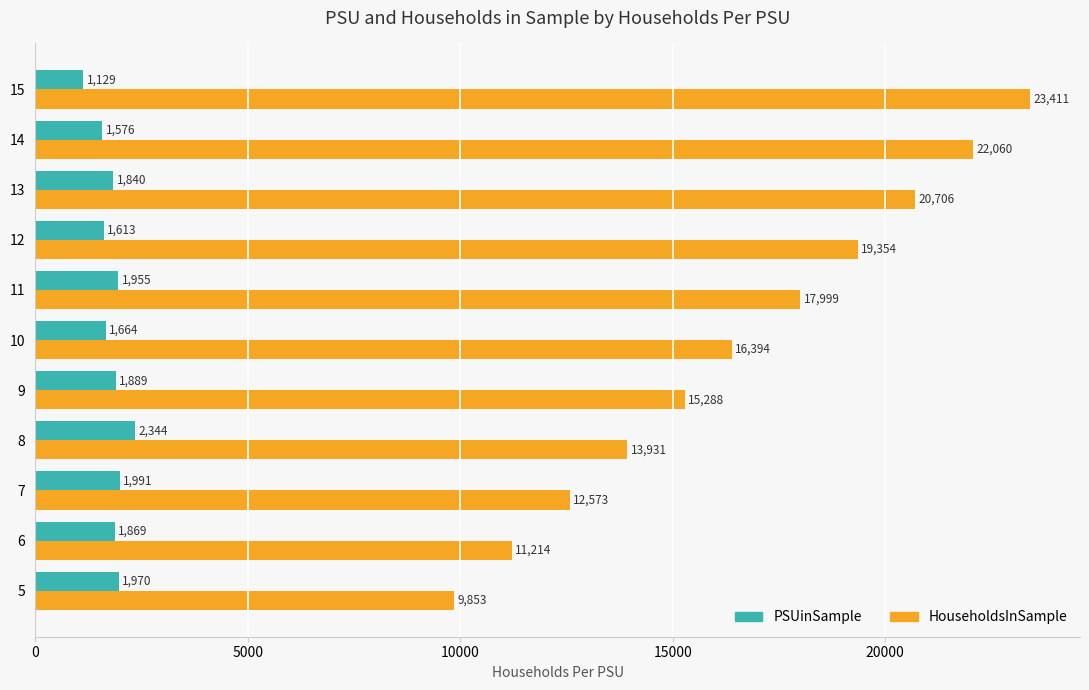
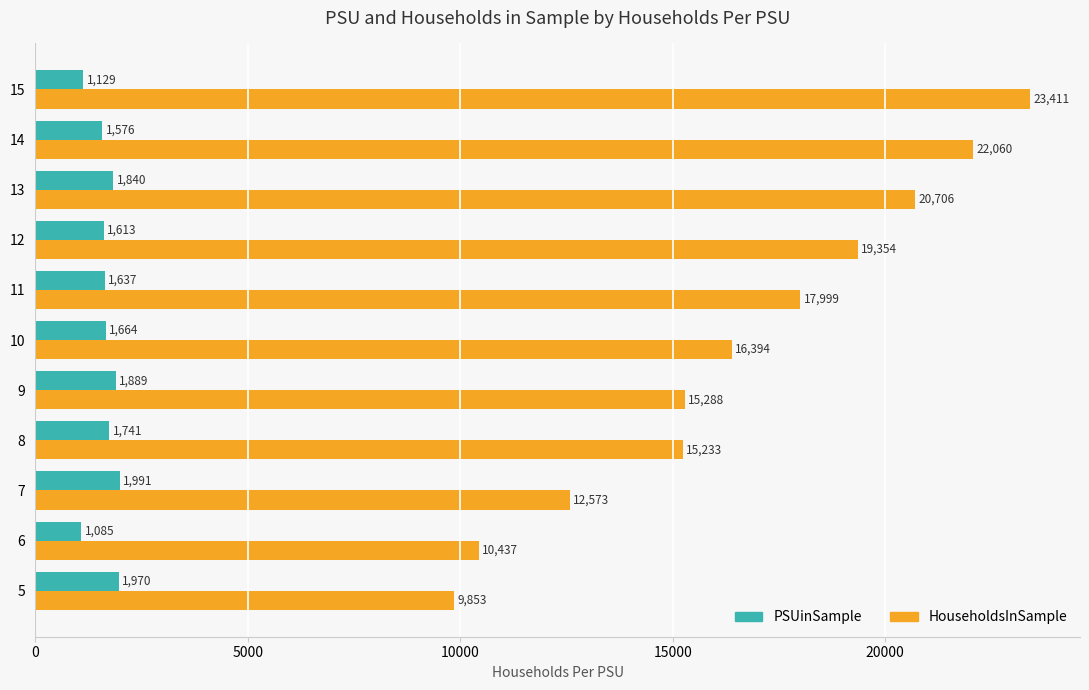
PSUinSample, 11: 1,955 -> 1,637
PSUinSample, 8: 2,344 -> 1,741
HouseholdsInSample, 8: 13,931 -> 15,233
PSUinSample, 6: 1,869 -> 1,085
HouseholdsInSample, 6: 11,214 -> 10,437
